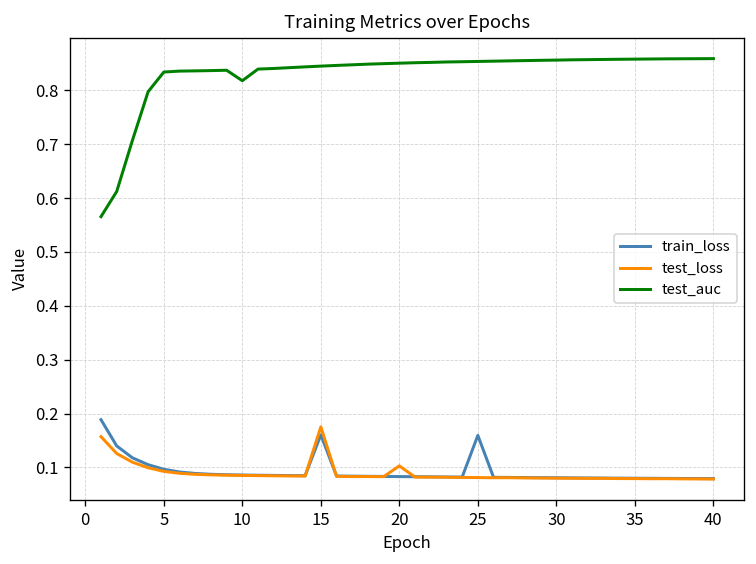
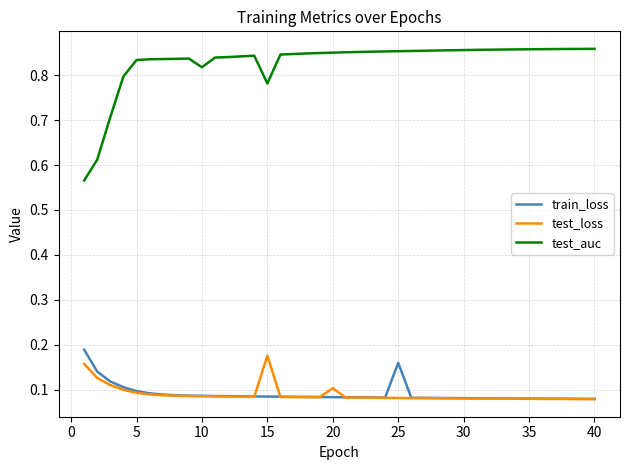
train_loss, 15: 0.16 -> 0.08
test_auc, 15: 0.85 -> 0.78
